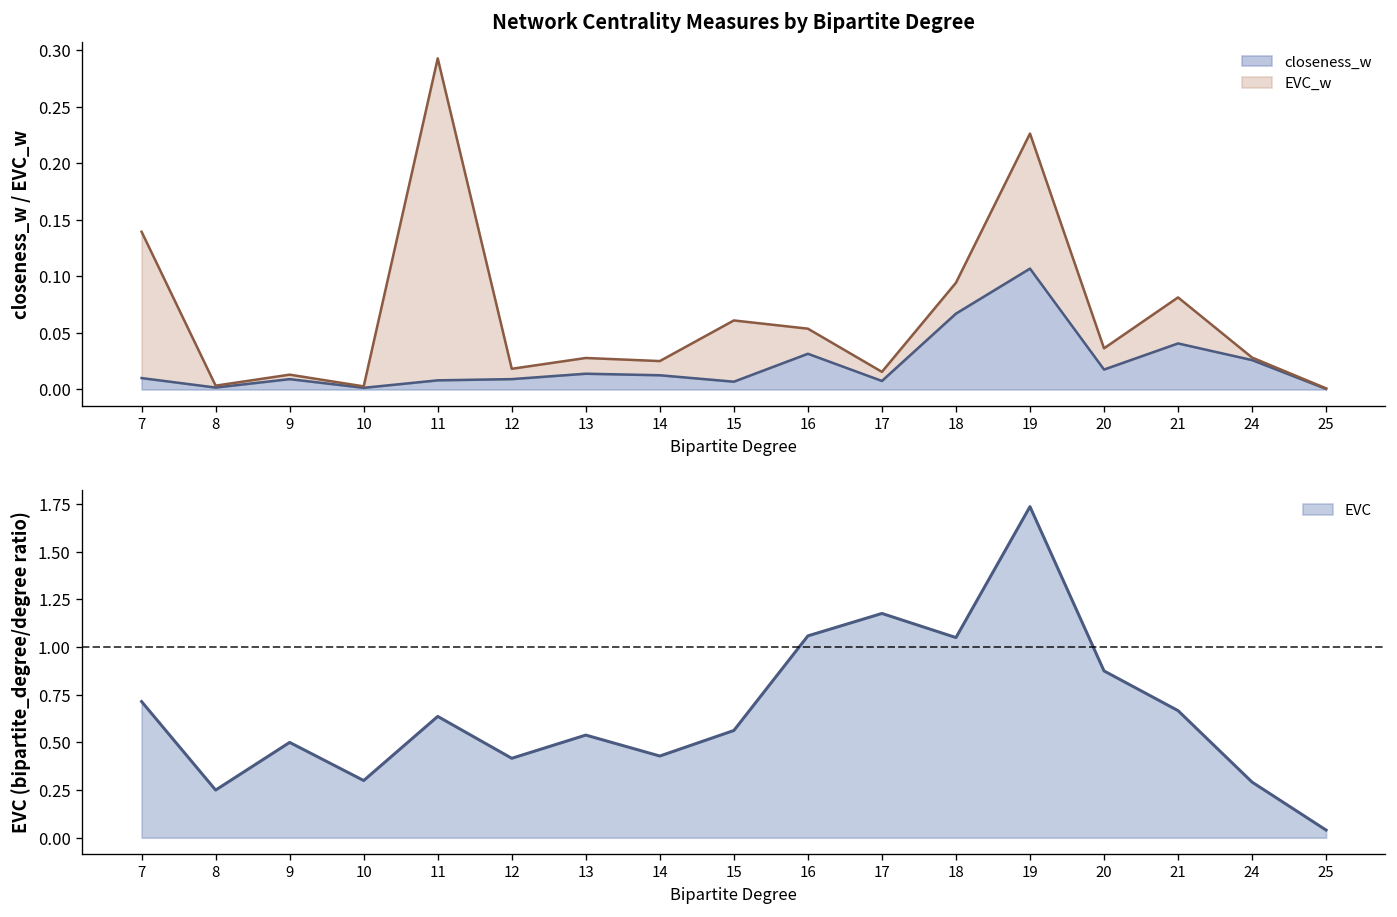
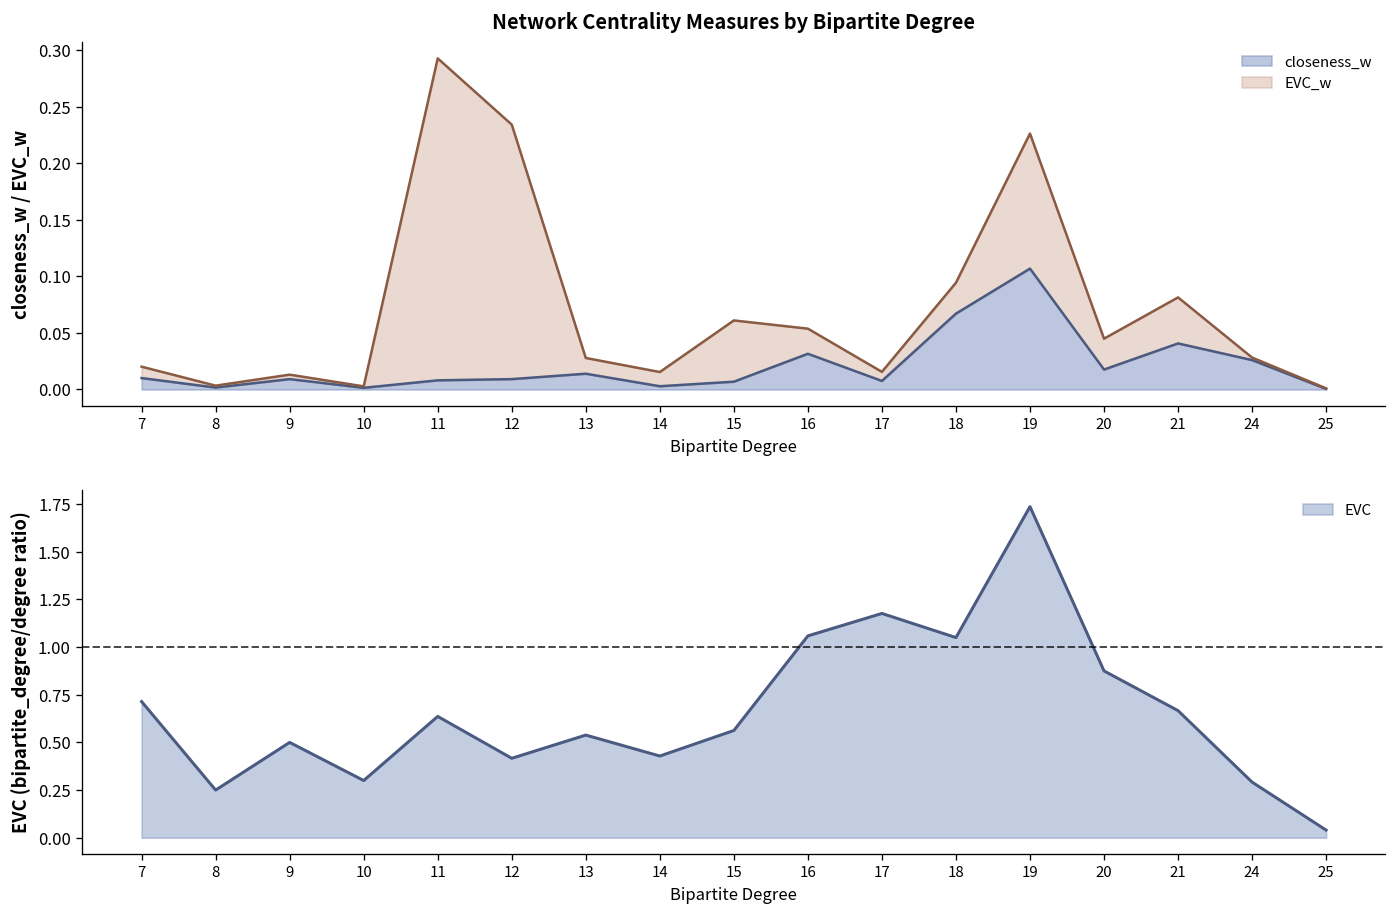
Network Centrality Measures by Bipartite Degree, EVC_w, 7: 0.13 -> 0.01
Network Centrality Measures by Bipartite Degree, EVC_w, 12: 0.01 -> 0.23
Network Centrality Measures by Bipartite Degree, closeness_w, 14: 0.01 -> 0.00
Network Centrality Measures by Bipartite Degree, EVC_w, 20: 0.02 -> 0.03
